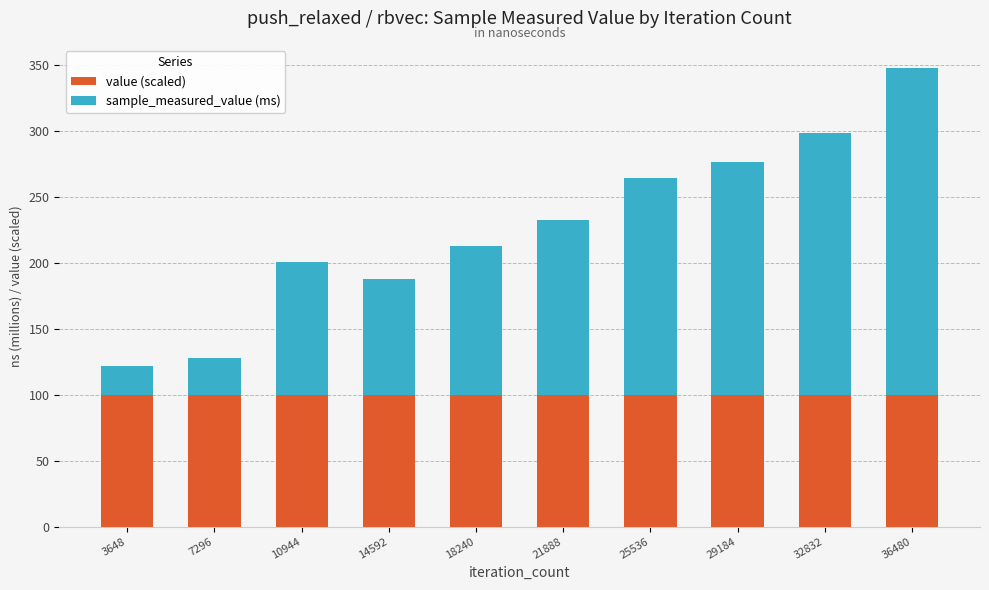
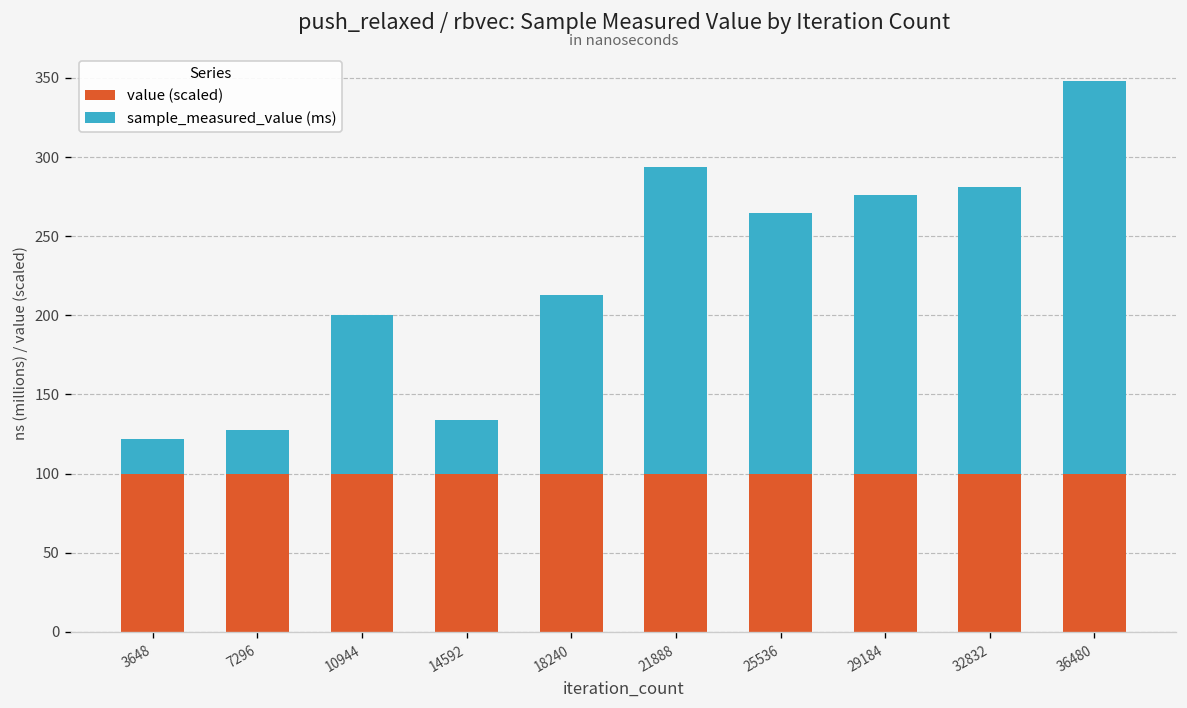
sample_measured_value (ms), 14592: 88 -> 34
sample_measured_value (ms), 21888: 132 -> 194
sample_measured_value (ms), 32832: 198 -> 181
